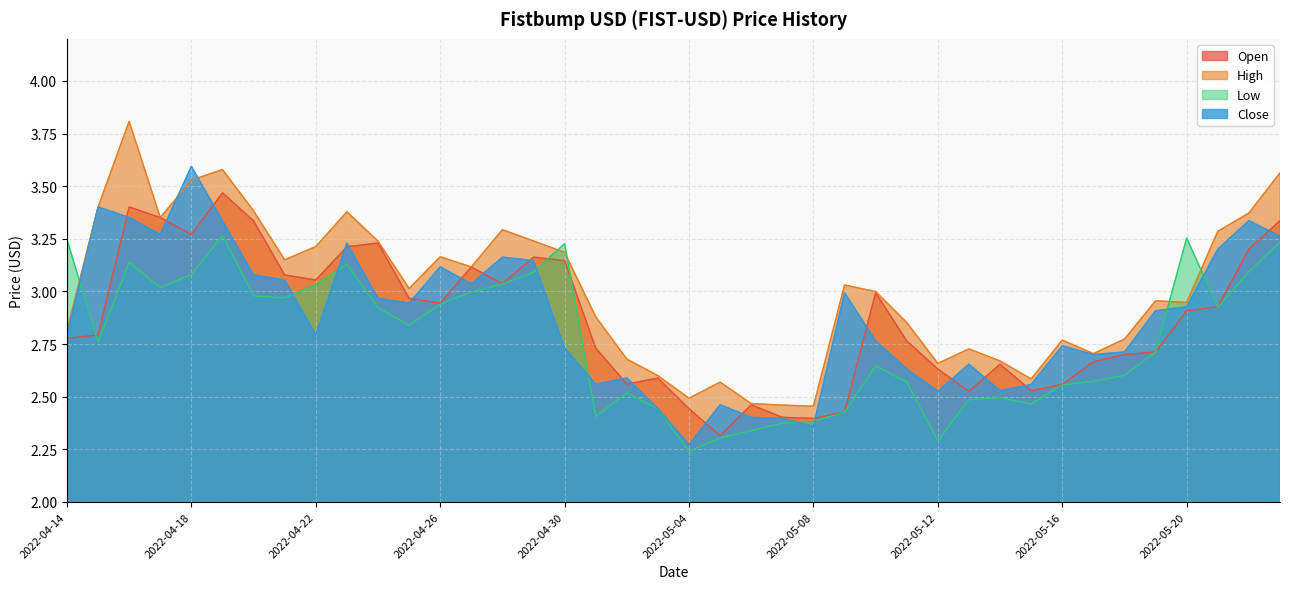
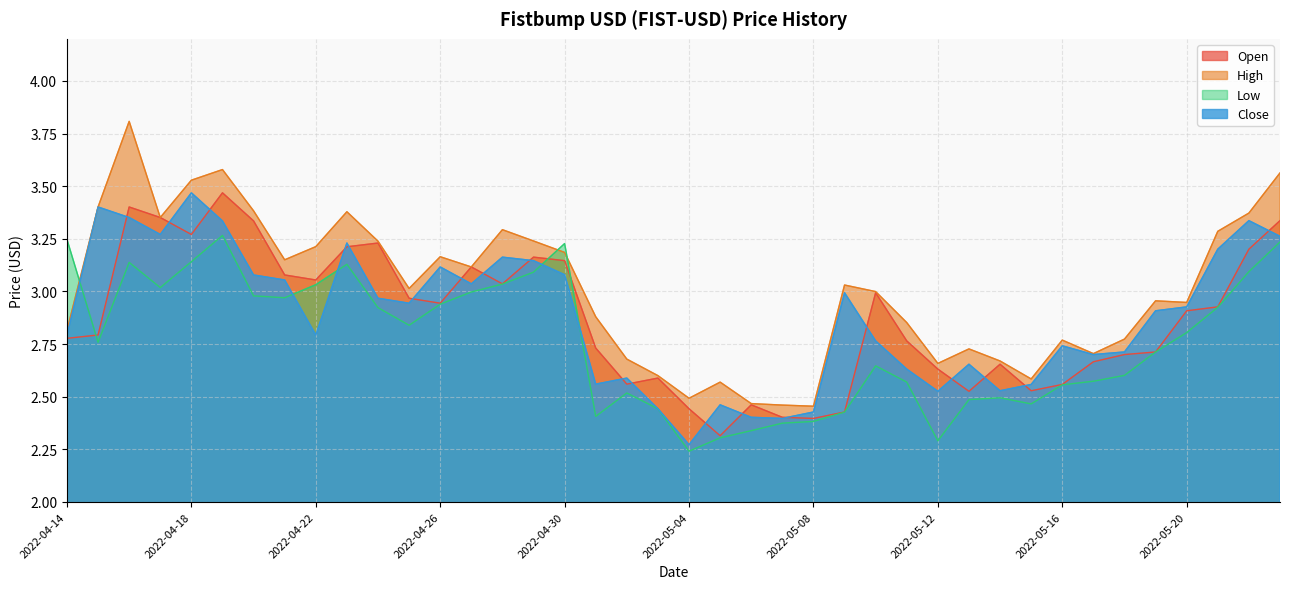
Low, 2022-04-18: 3.08 -> 3.14
Close, 2022-04-18: 3.59 -> 3.47
Close, 2022-04-30: 2.73 -> 3.08
Close, 2022-05-08: 2.36 -> 2.43
Low, 2022-05-20: 3.25 -> 2.80
